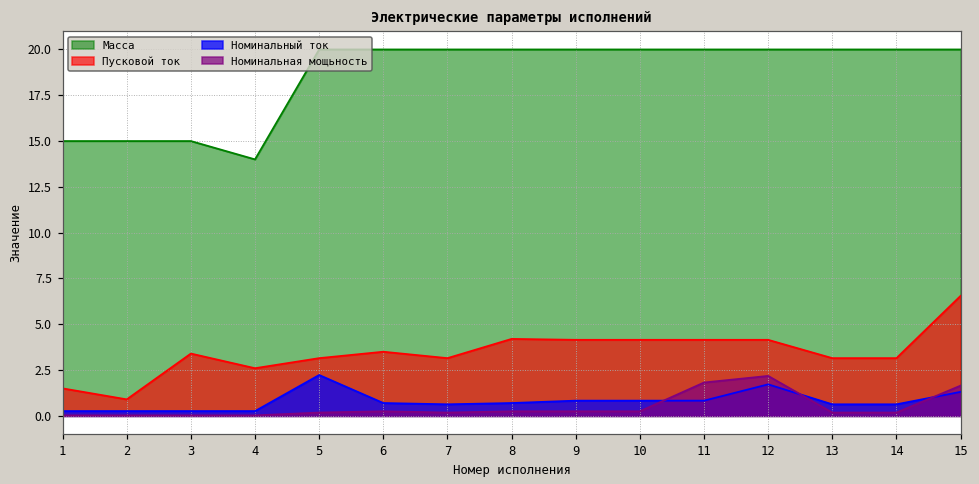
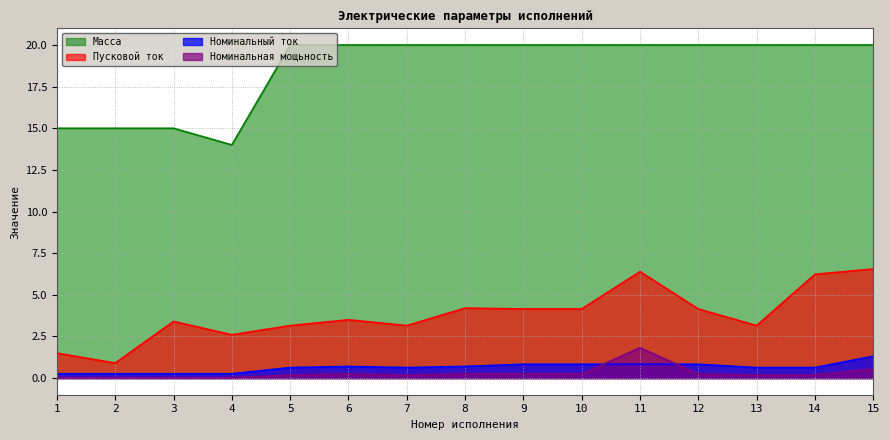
Номинальный ток, 5: 2.2 -> 0.6
Пусковой ток, 11: 4.2 -> 6.4
Номинальный ток, 12: 1.7 -> 0.8
Номинальная мощьность, 12: 2.2 -> 0.3
Пусковой ток, 14: 3.2 -> 6.2
Номинальная мощьность, 15: 1.7 -> 0.6
